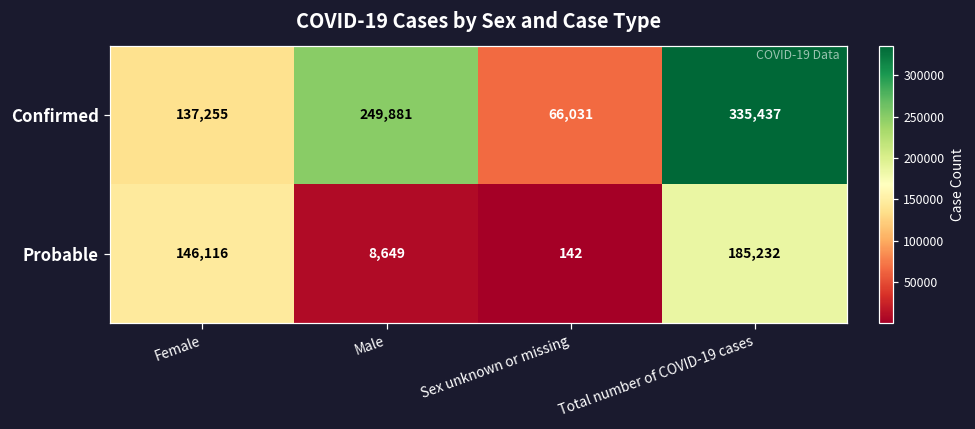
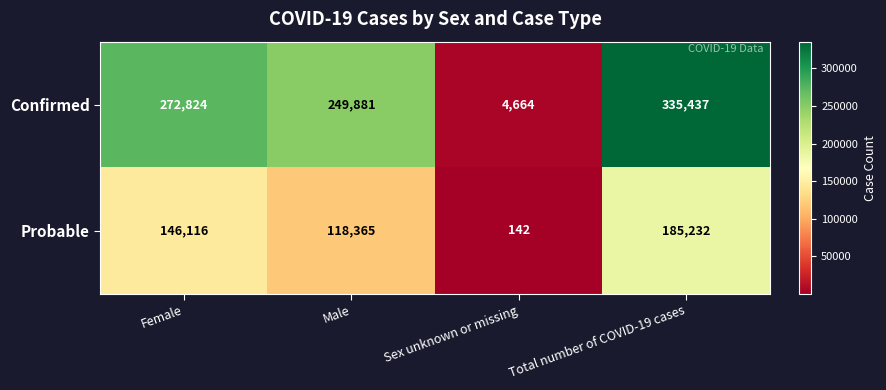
Confirmed, Female: 137,255 -> 272,824
Confirmed, Sex unknown or missing: 66,031 -> 4,664
Probable, Male: 8,649 -> 118,365
